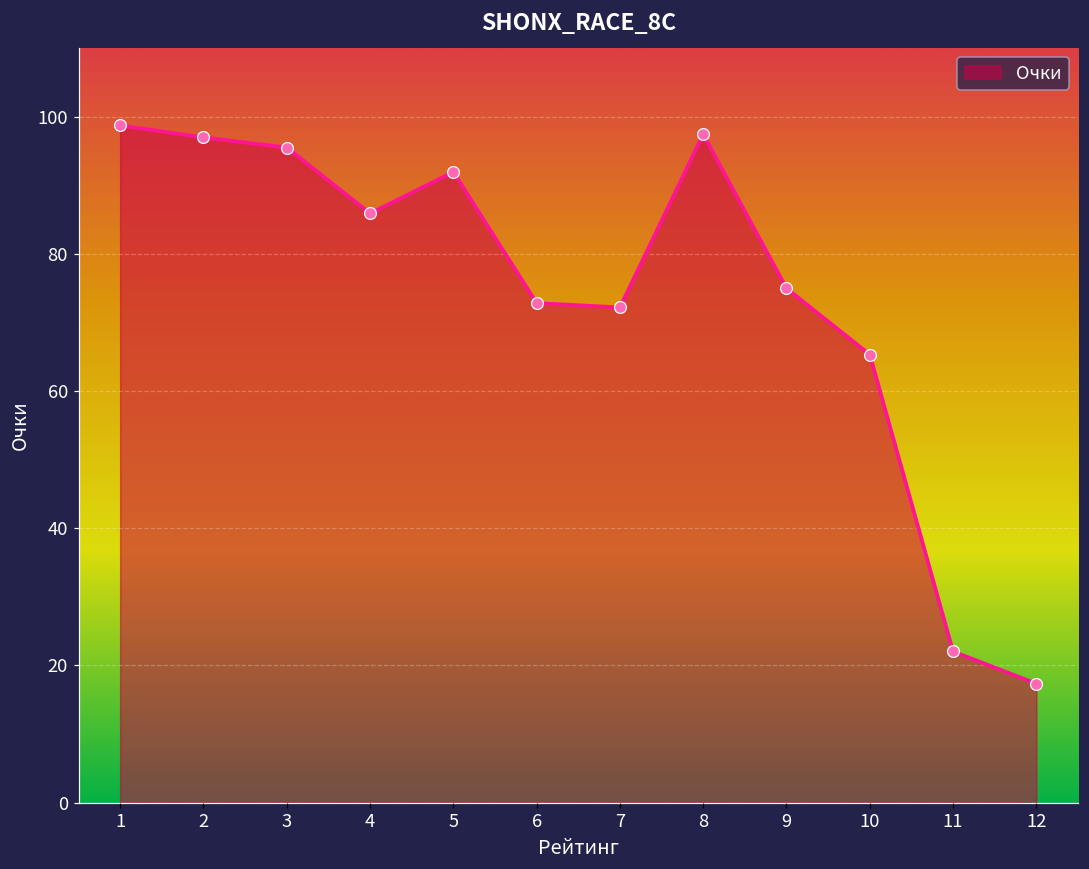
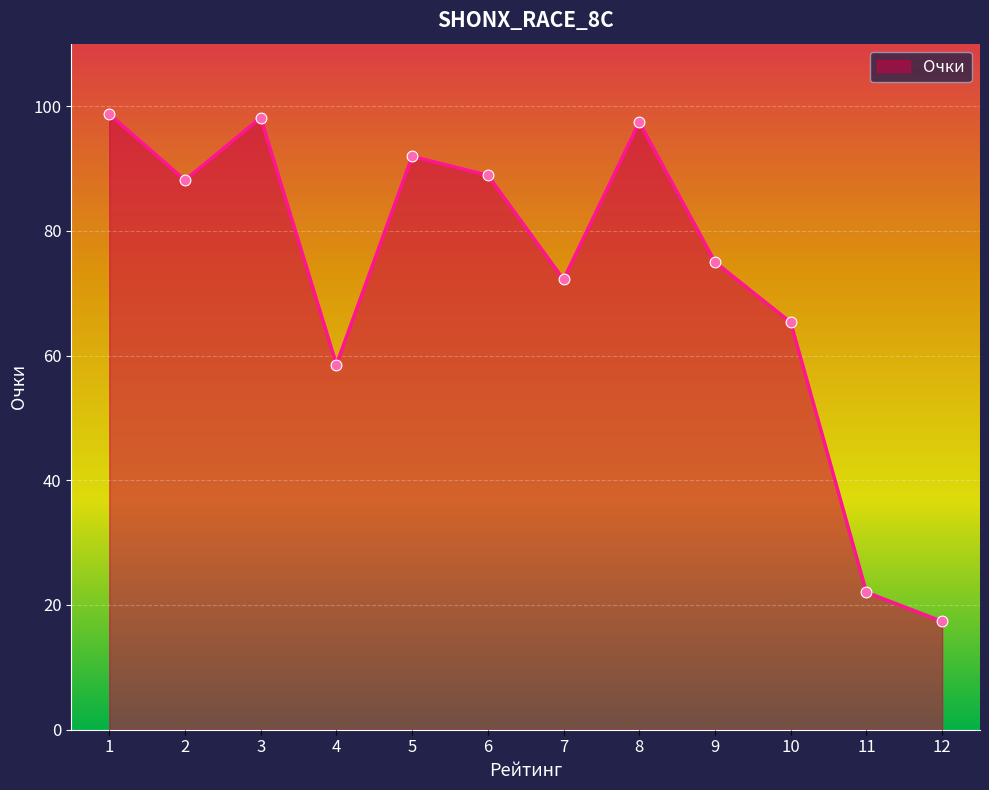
2: 97 -> 88
3: 95 -> 98
4: 86 -> 59
6: 73 -> 89
